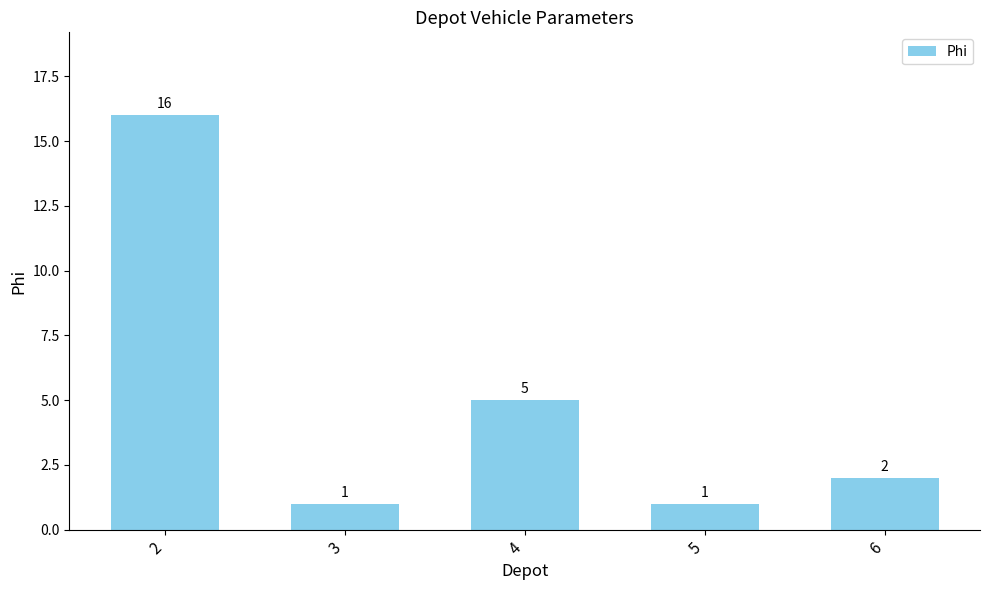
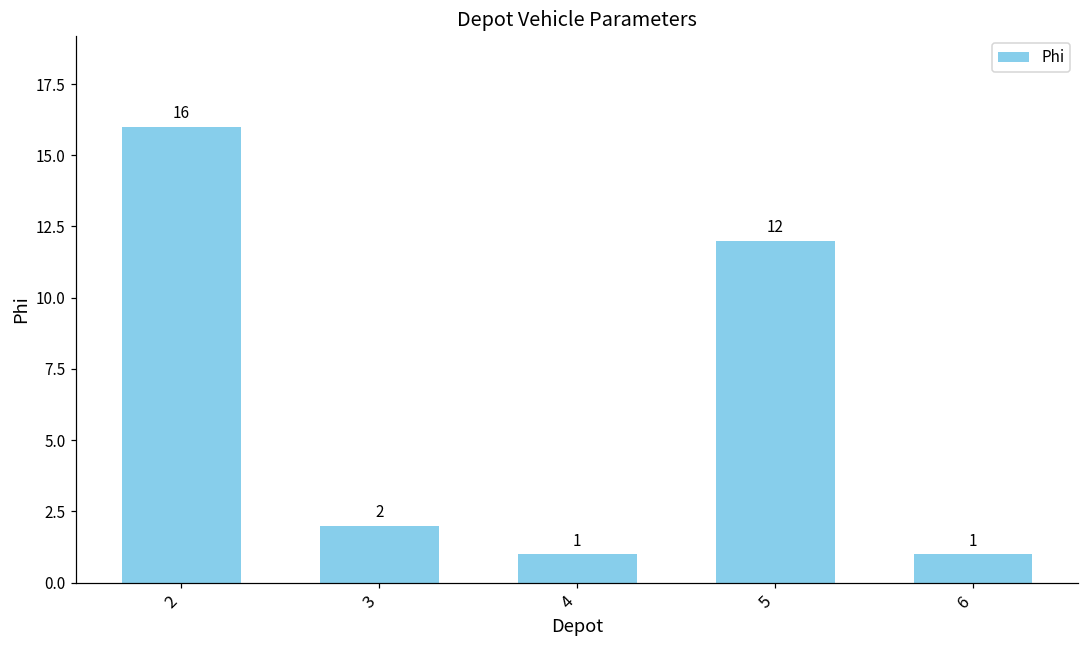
3: 1 -> 2
4: 5 -> 1
5: 1 -> 12
6: 2 -> 1
